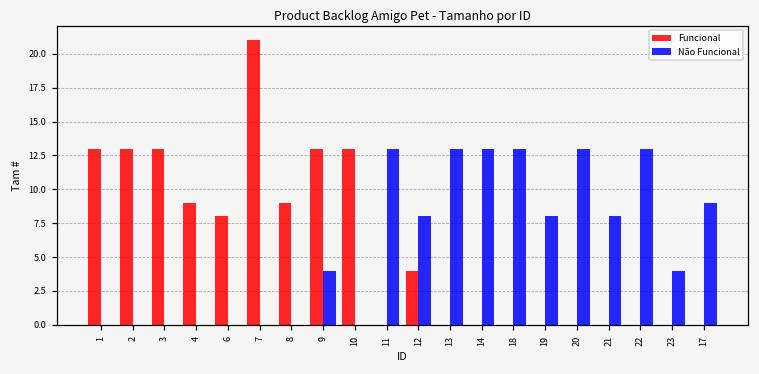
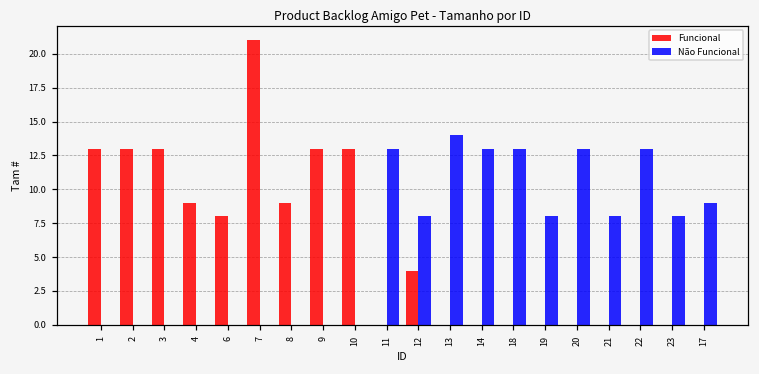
Não Funcional, 9: 4 -> 0
Não Funcional, 13: 13 -> 14
Não Funcional, 23: 4 -> 8
